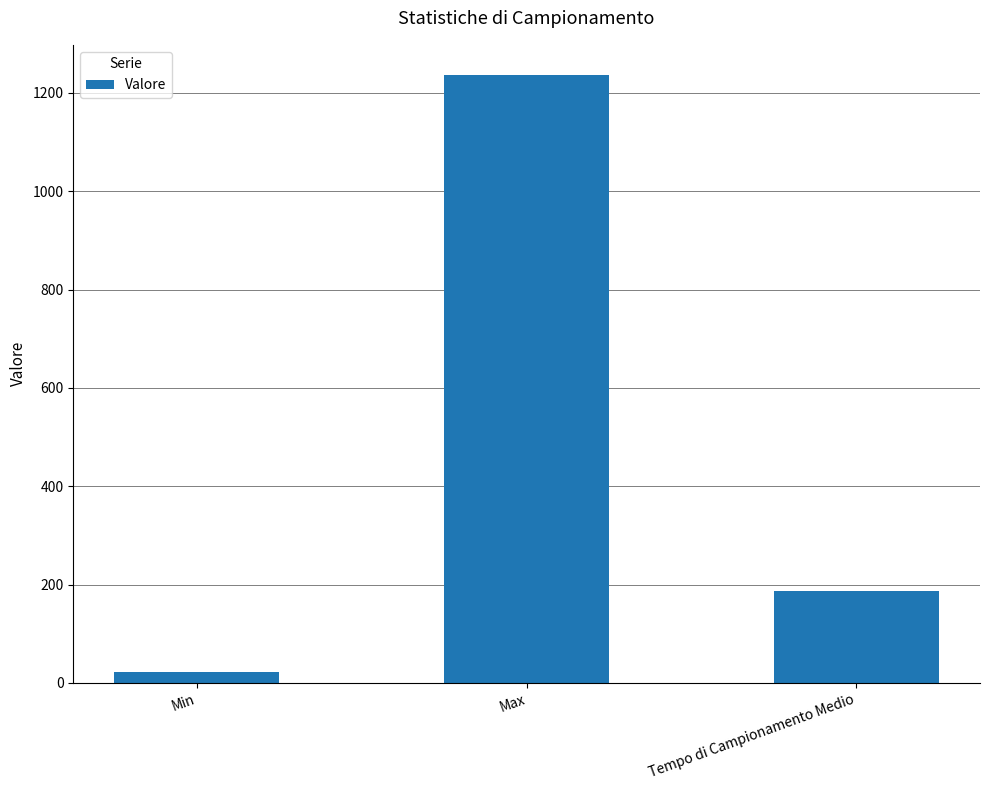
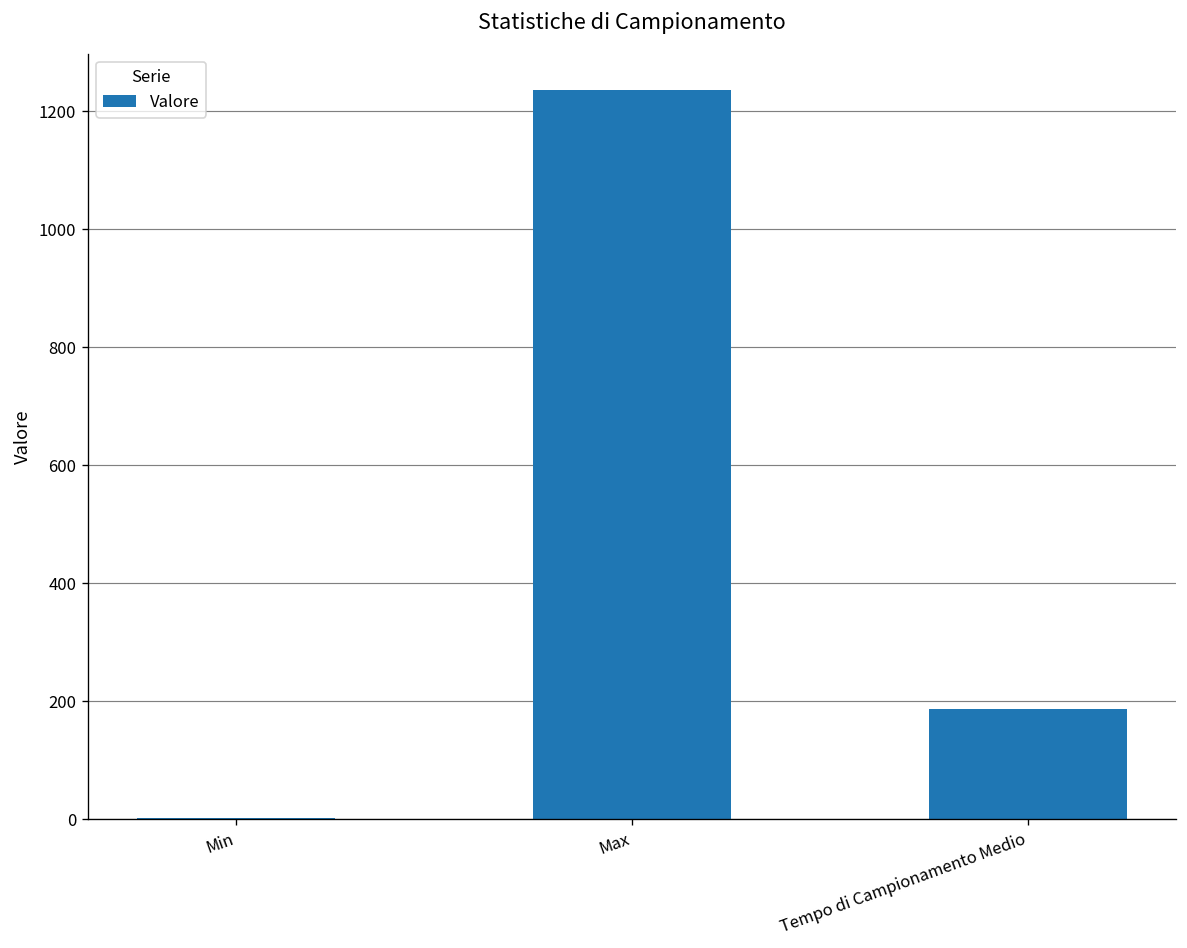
Min: 20 -> 0
